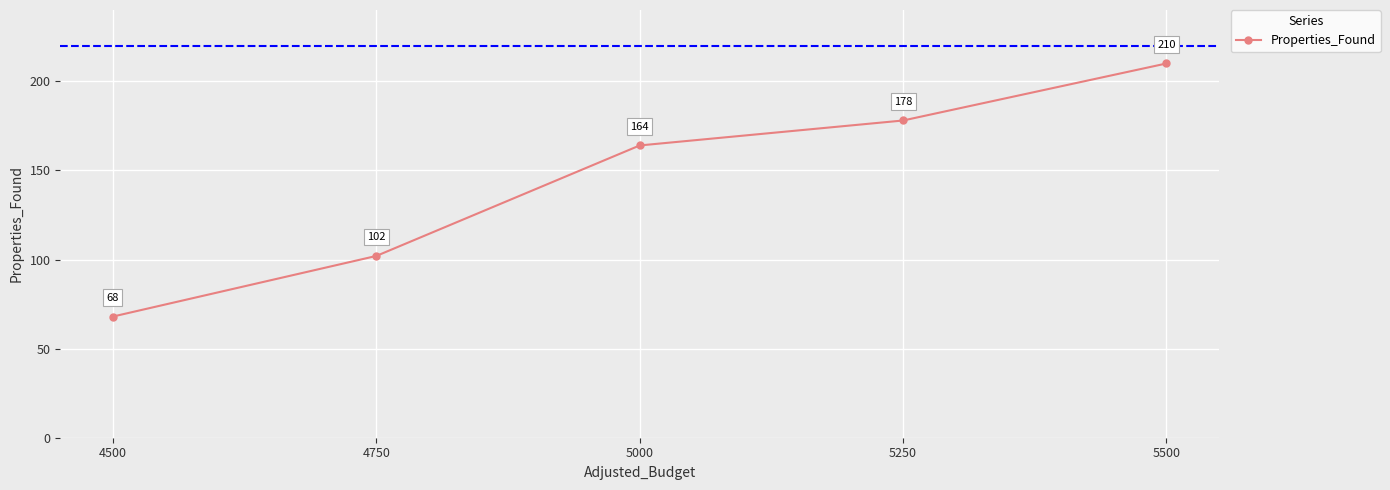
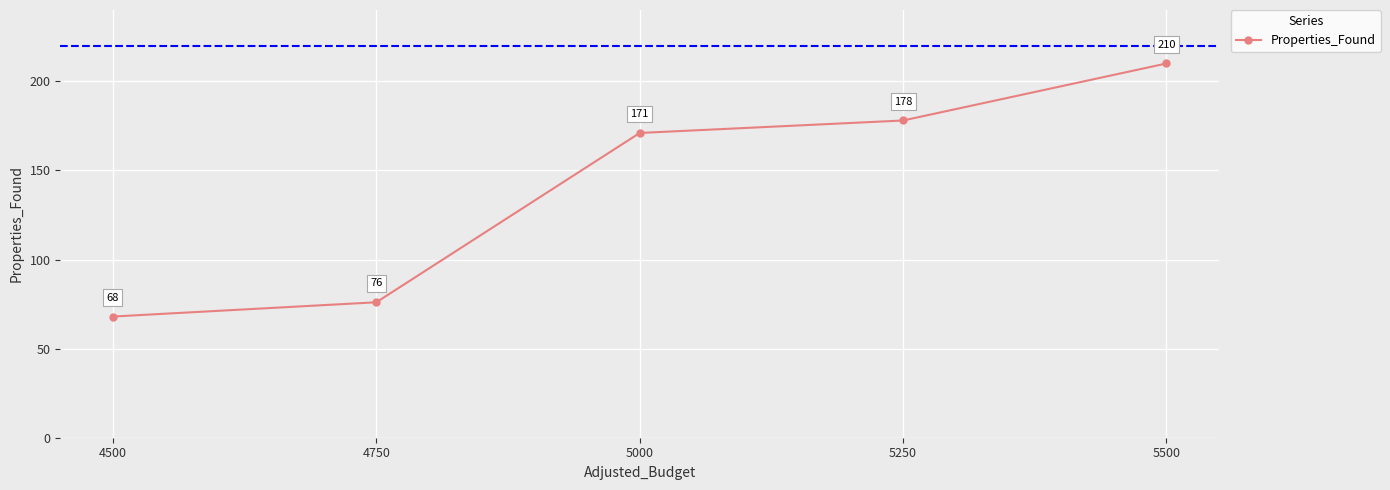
4750: 102 -> 76
5000: 164 -> 171
